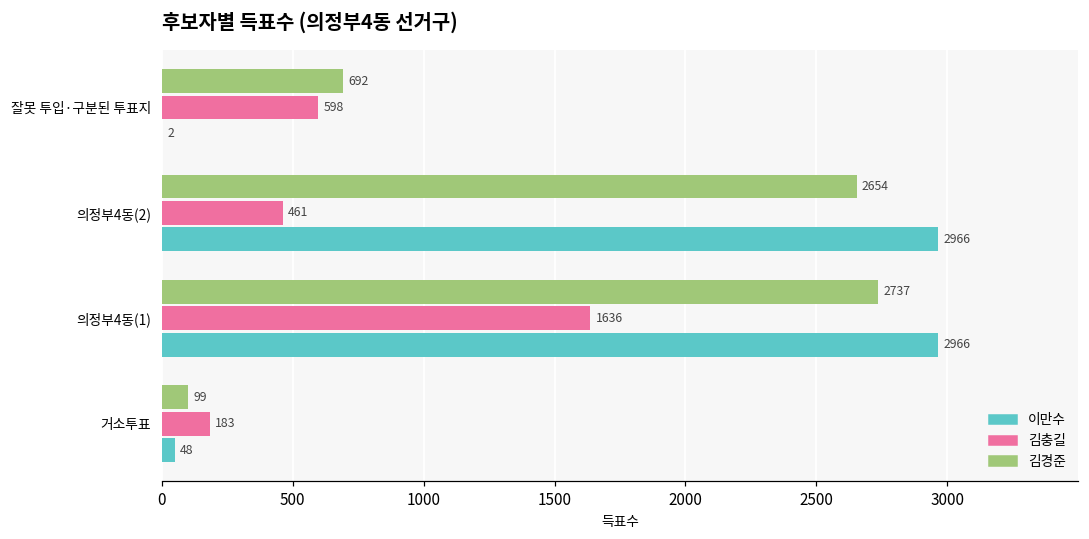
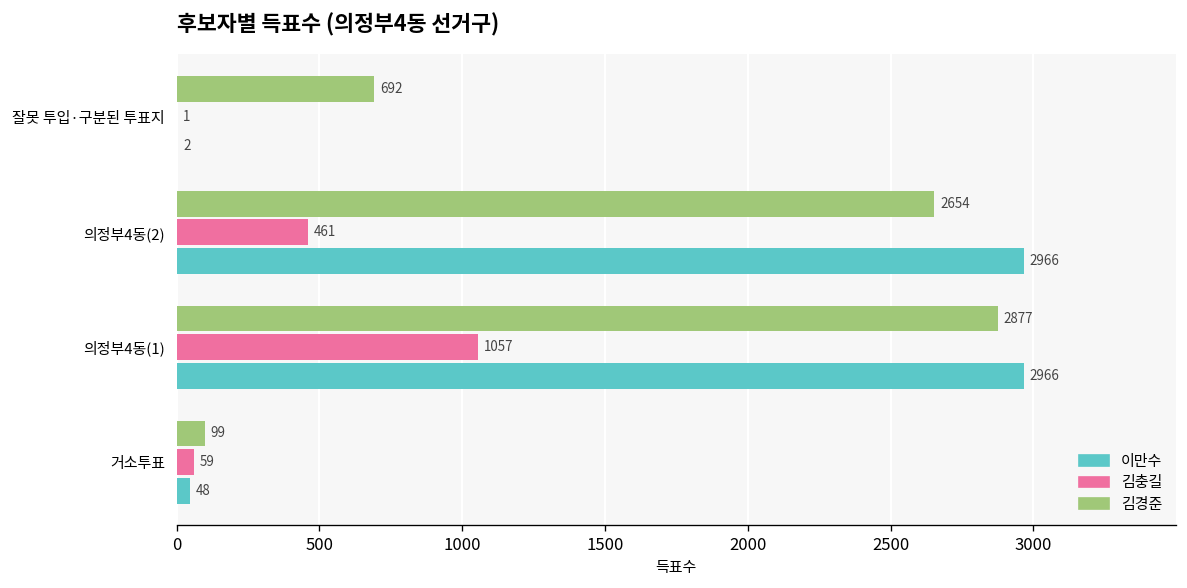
김충길, 잘못 투입·구분된 투표지: 598 -> 1
김경준, 의정부4동(1): 2737 -> 2877
김충길, 의정부4동(1): 1636 -> 1057
김충길, 거소투표: 183 -> 59
